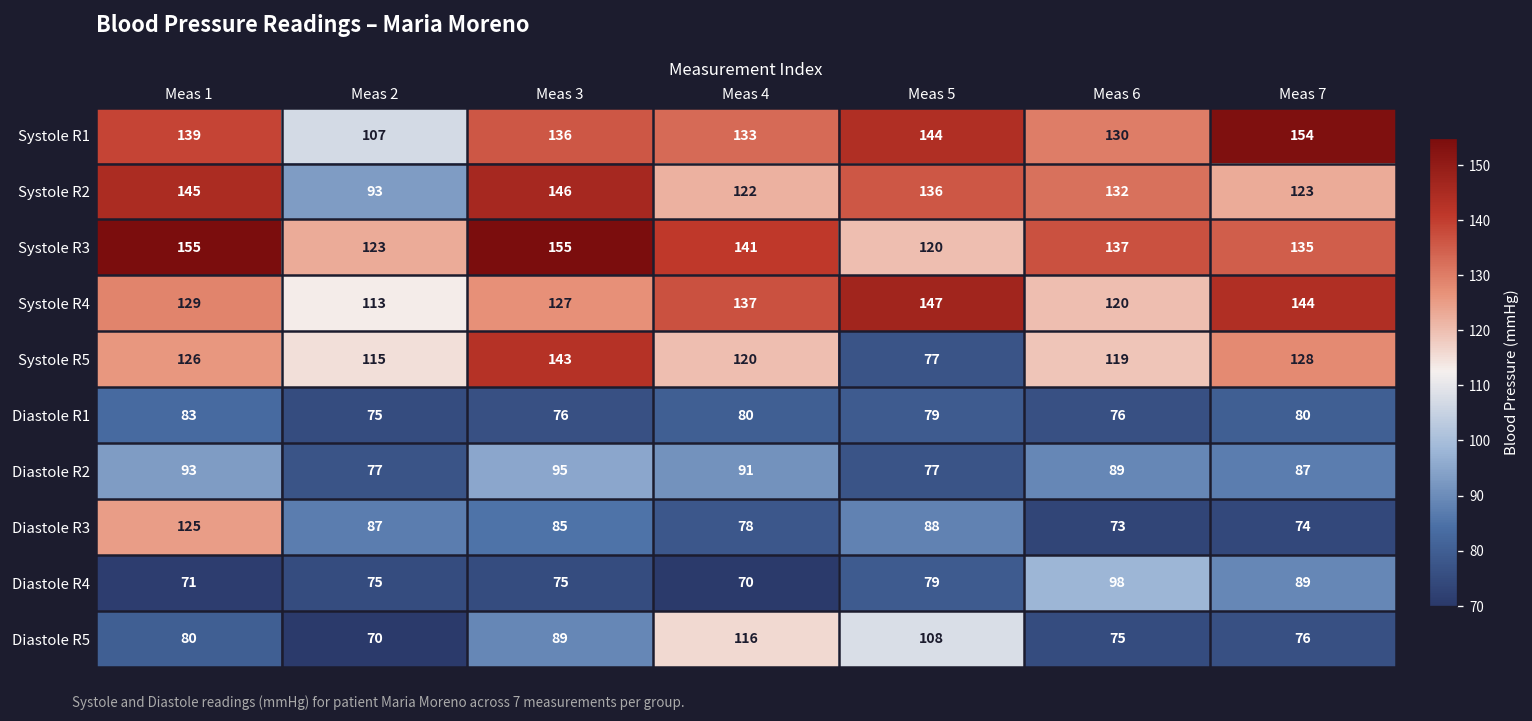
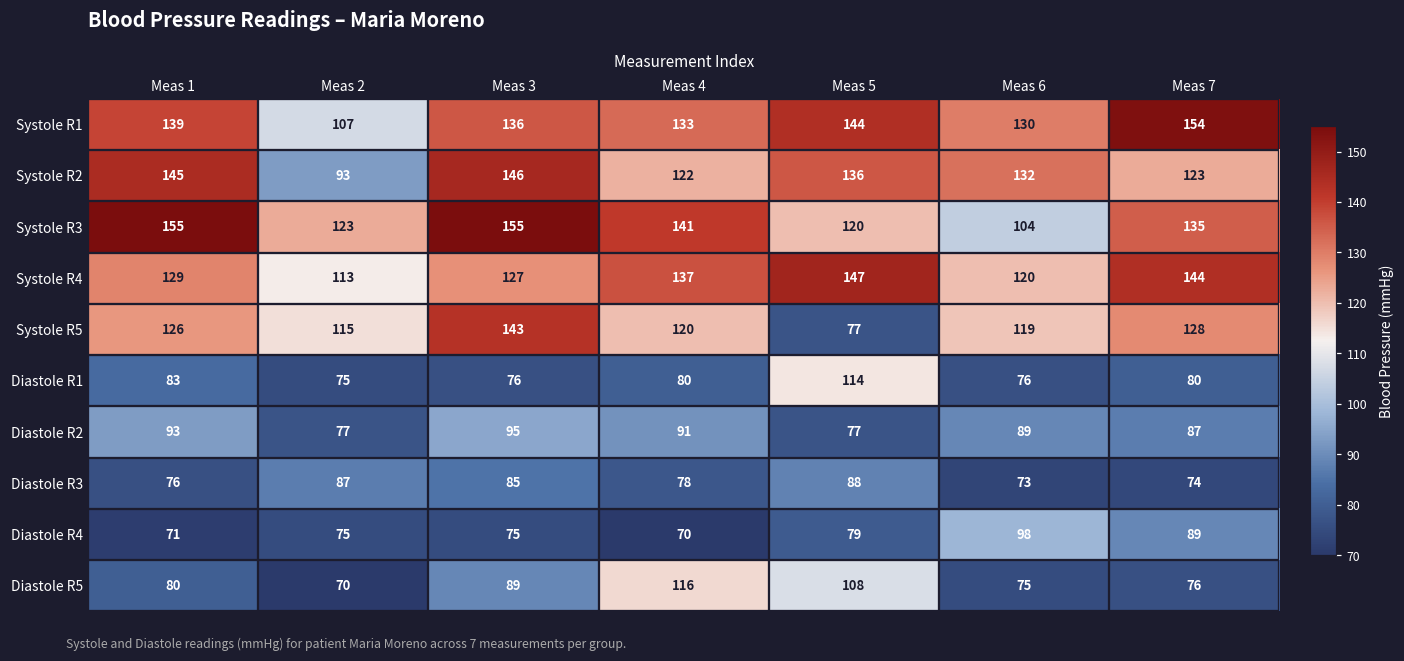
Systole R3, Meas 6: 137 -> 104
Diastole R1, Meas 5: 79 -> 114
Diastole R3, Meas 1: 125 -> 76
